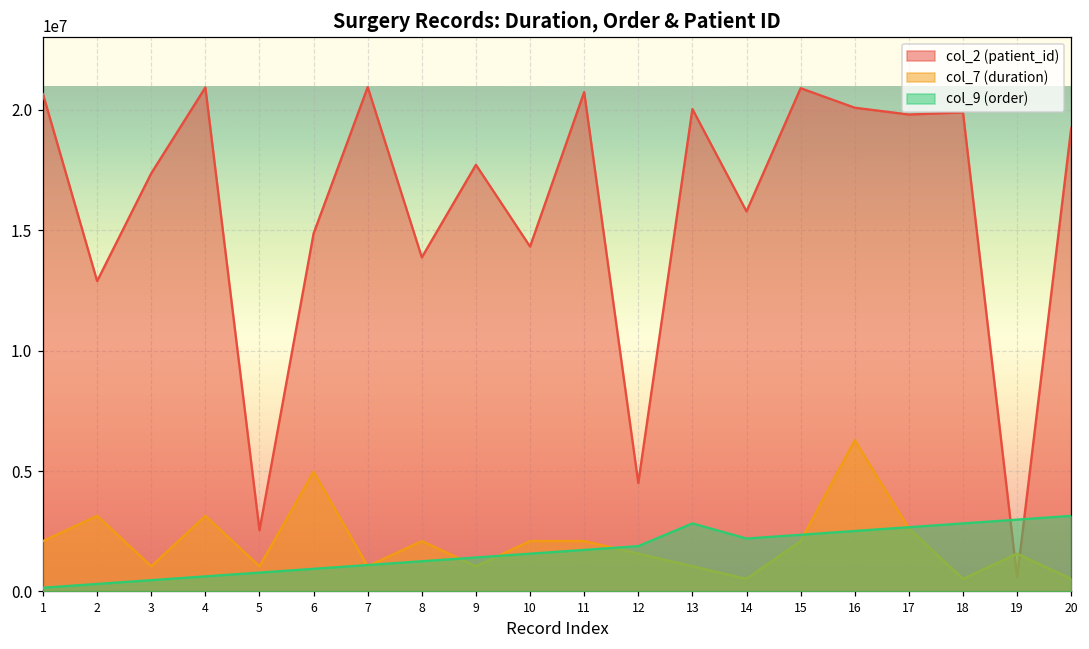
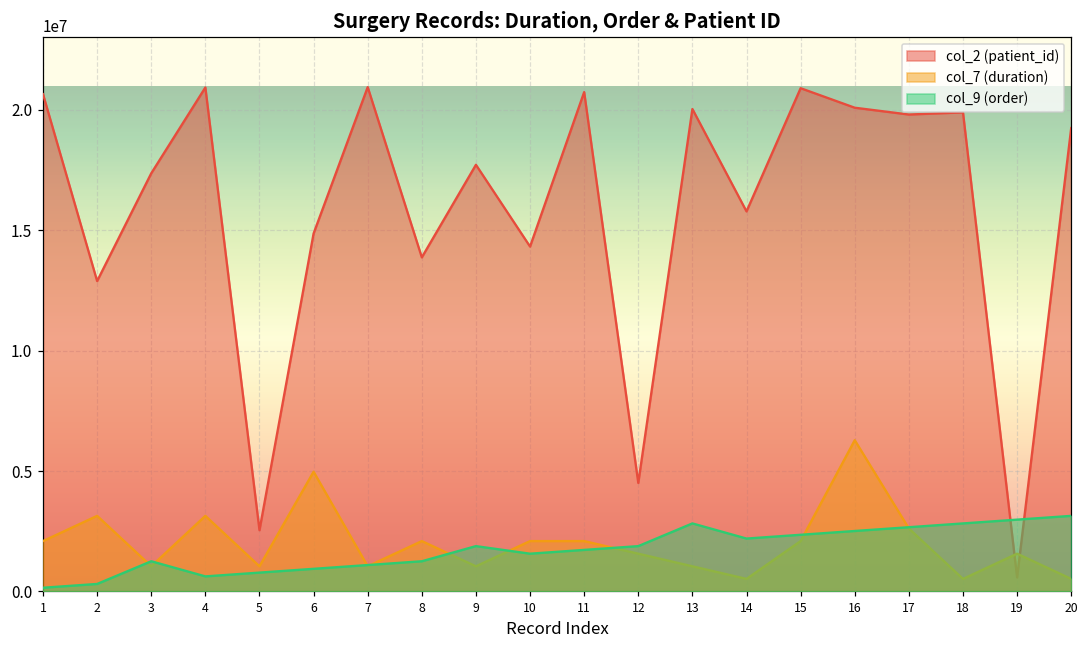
col_9 (order), 3: 500000 -> 1300000
col_9 (order), 9: 1400000 -> 1900000
